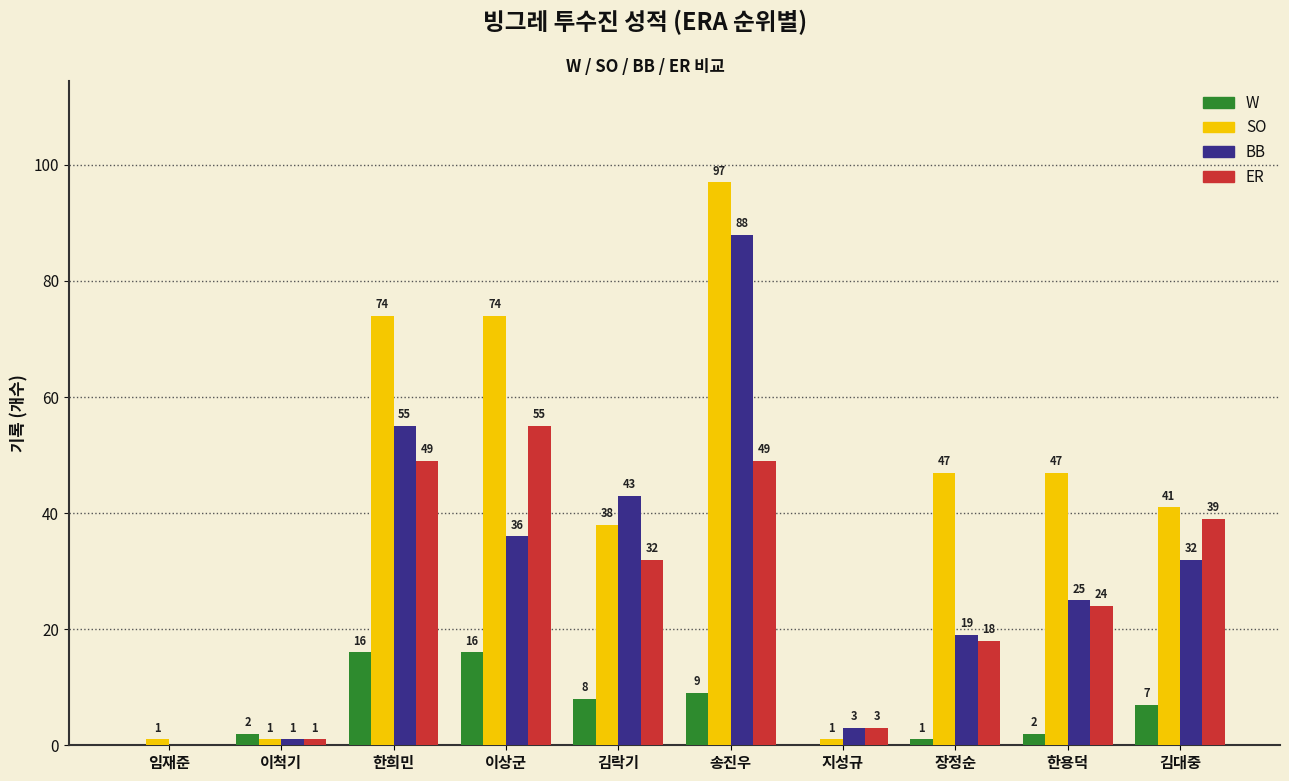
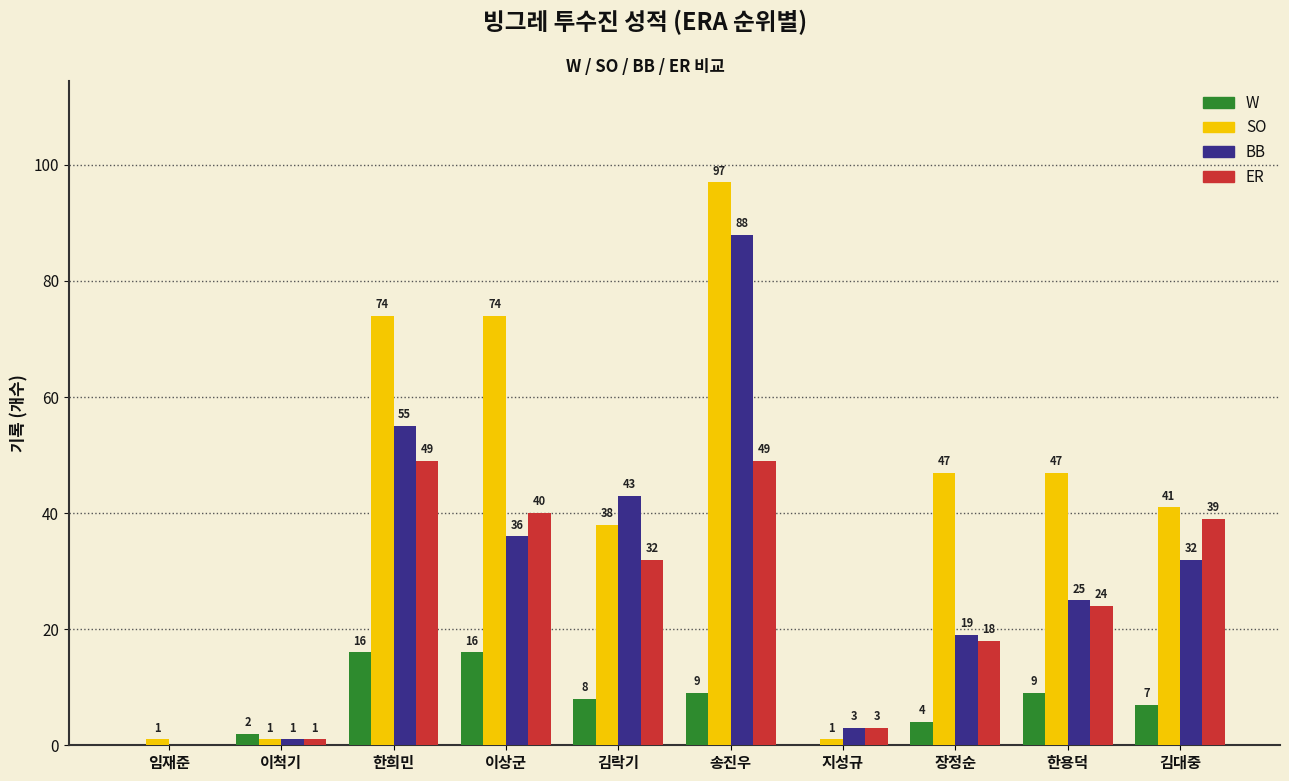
ER, 이상군: 55 -> 40
W, 장정순: 1 -> 4
W, 한용덕: 2 -> 9
